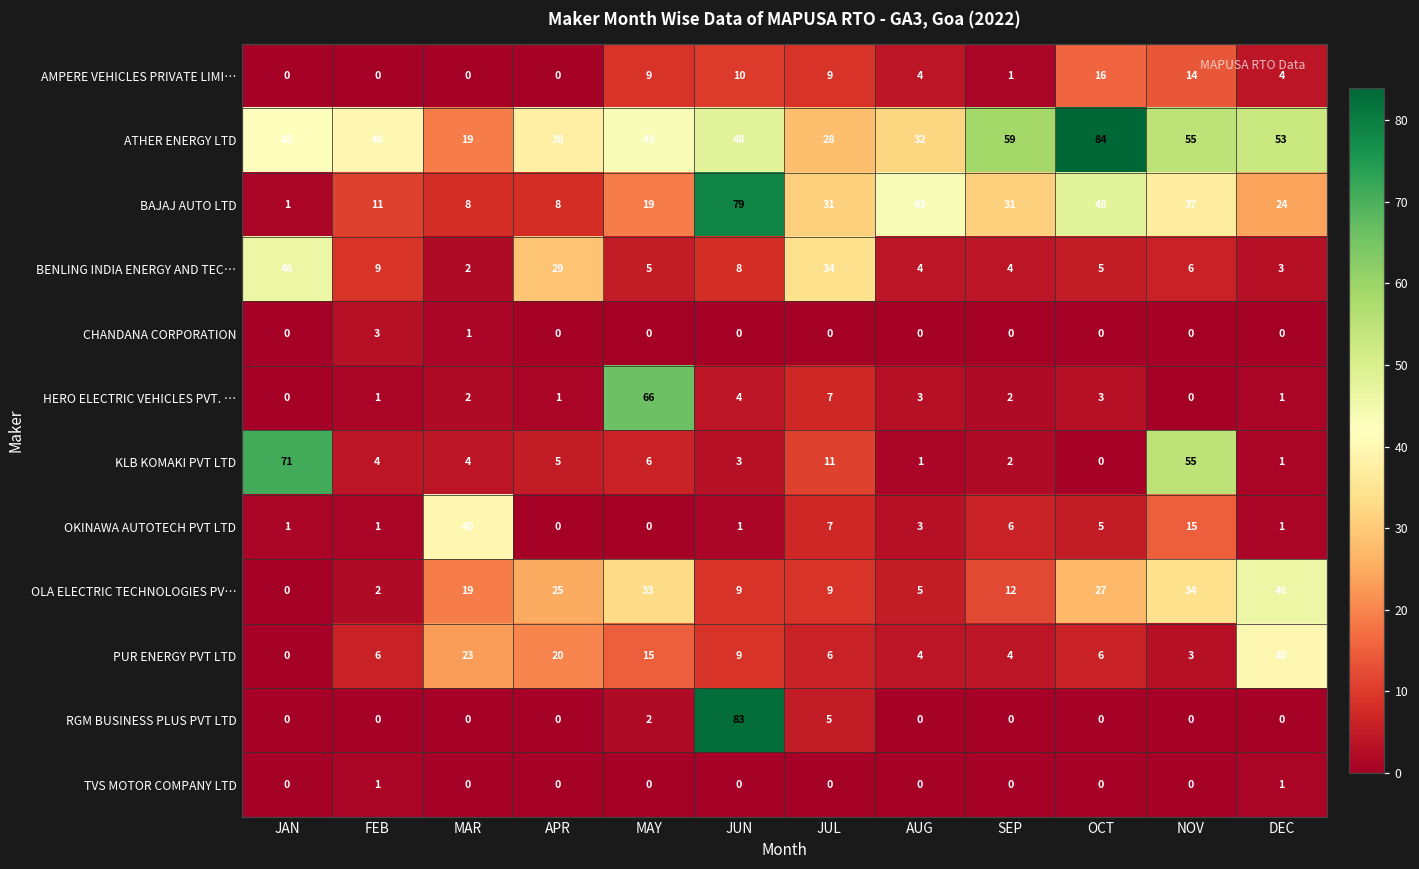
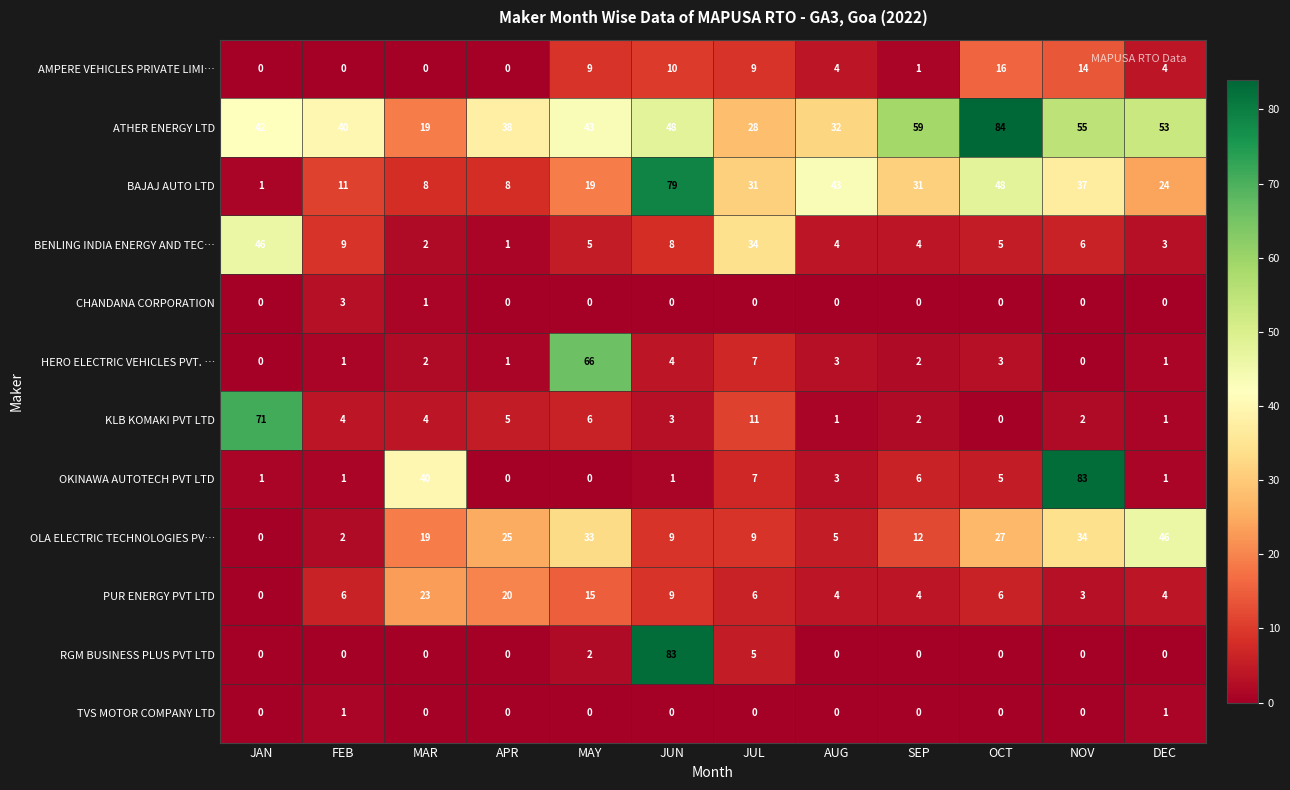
BENLING INDIA ENERGY AND TEC…, APR: 29 -> 1
KLB KOMAKI PVT LTD, NOV: 55 -> 2
OKINAWA AUTOTECH PVT LTD, NOV: 15 -> 83
PUR ENERGY PVT LTD, DEC: 40 -> 4
